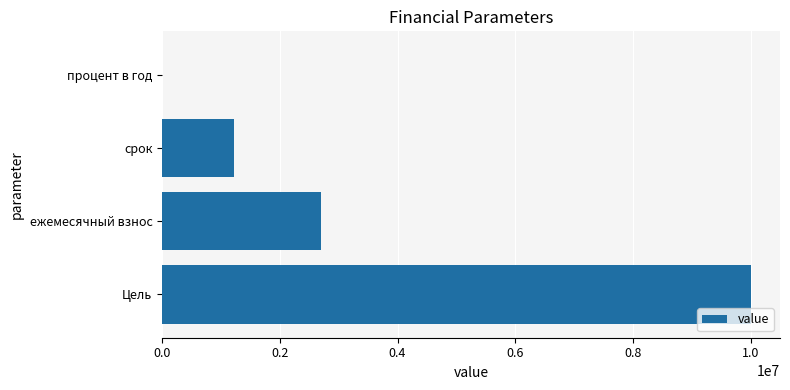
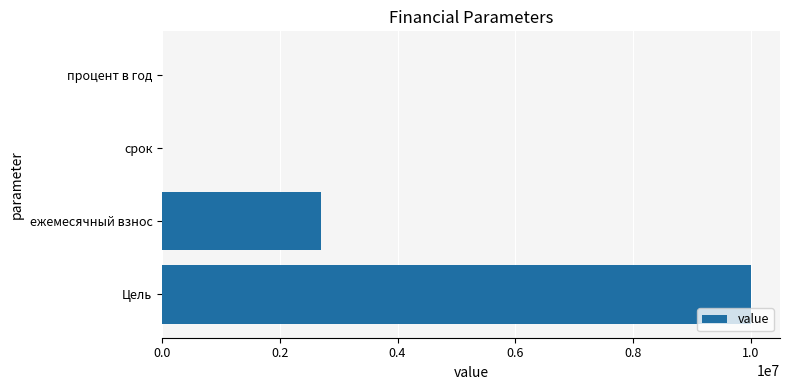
срок: 1200000 -> 0
